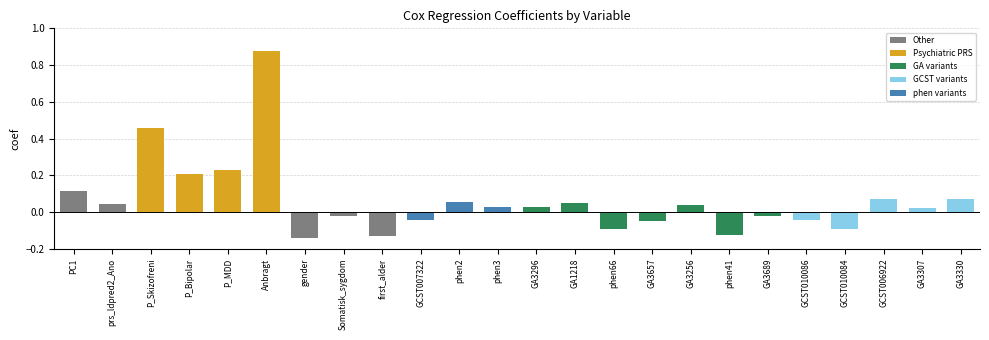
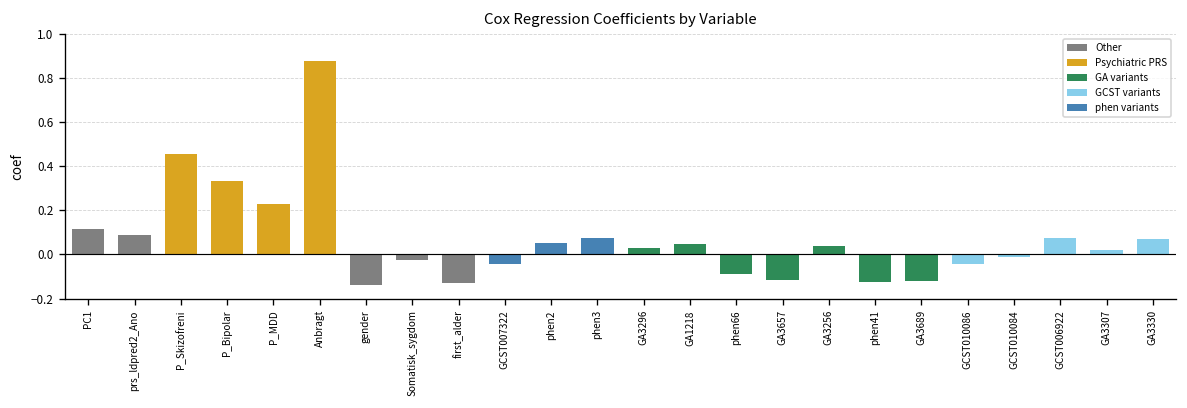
prs_ldpred2_Ano: 0.04 -> 0.09
P_Bipolar: 0.20 -> 0.34
phen3: 0.02 -> 0.07
GA3657: -0.05 -> -0.12
GA3689: -0.02 -> -0.12
GCST010084: -0.09 -> -0.01
